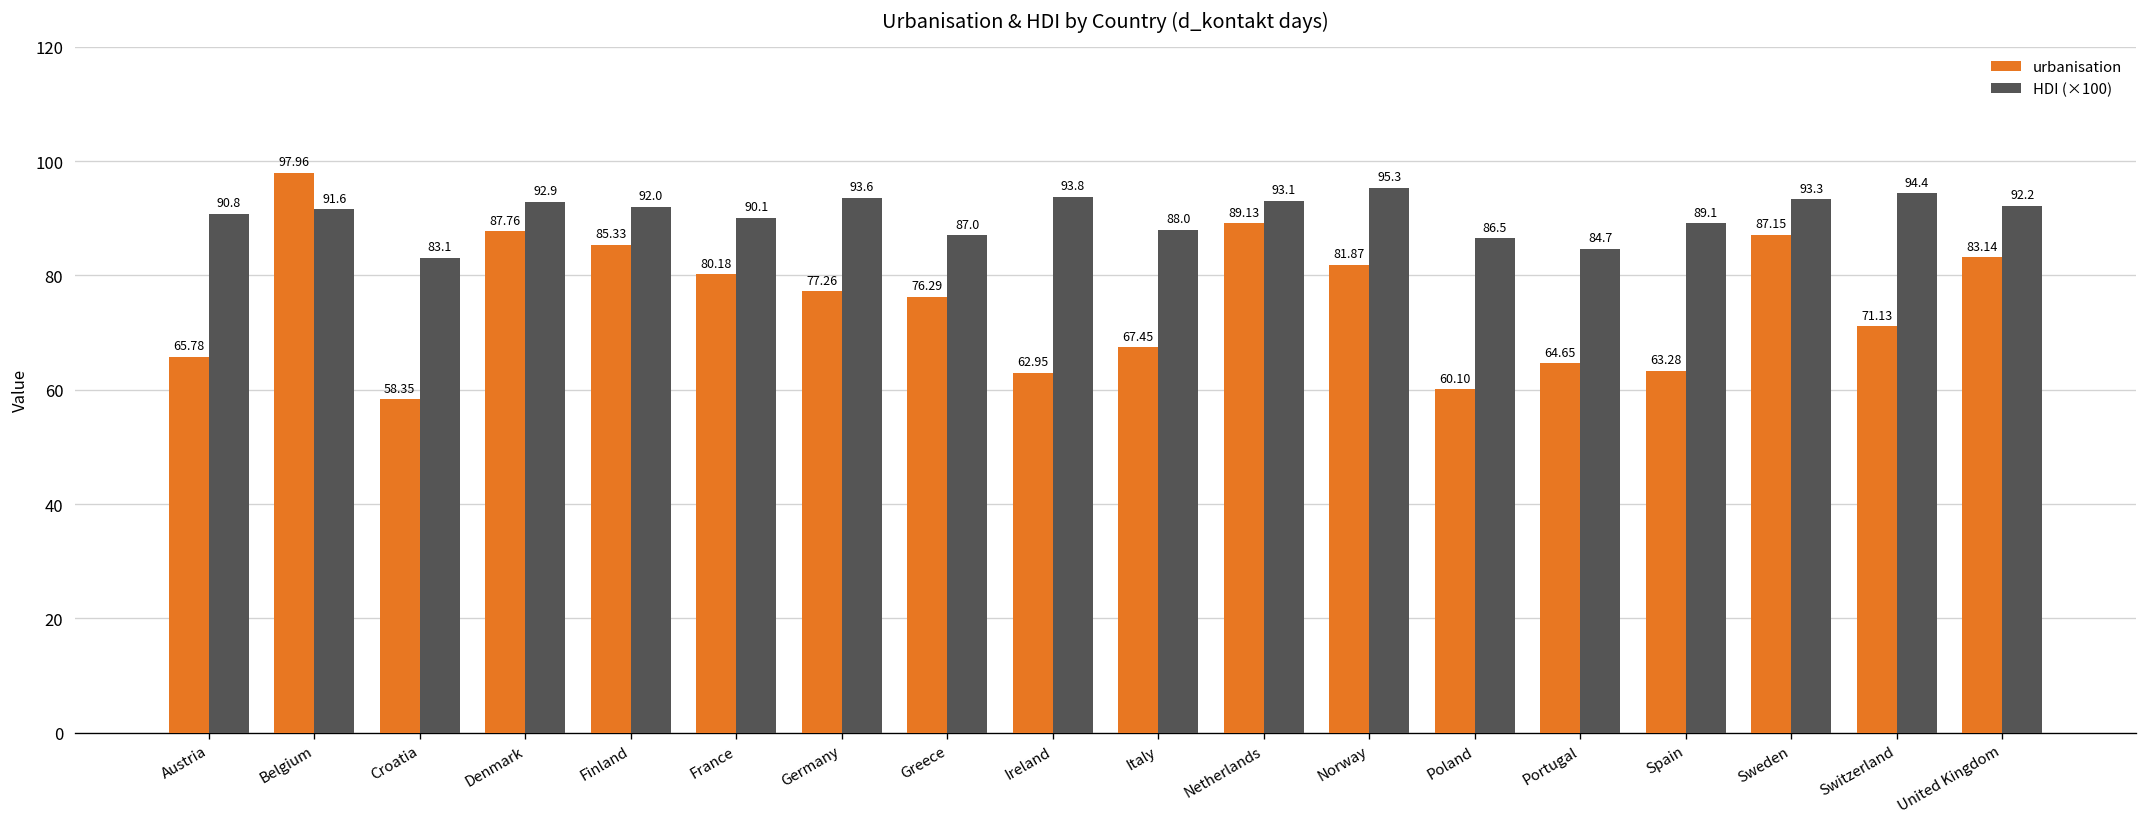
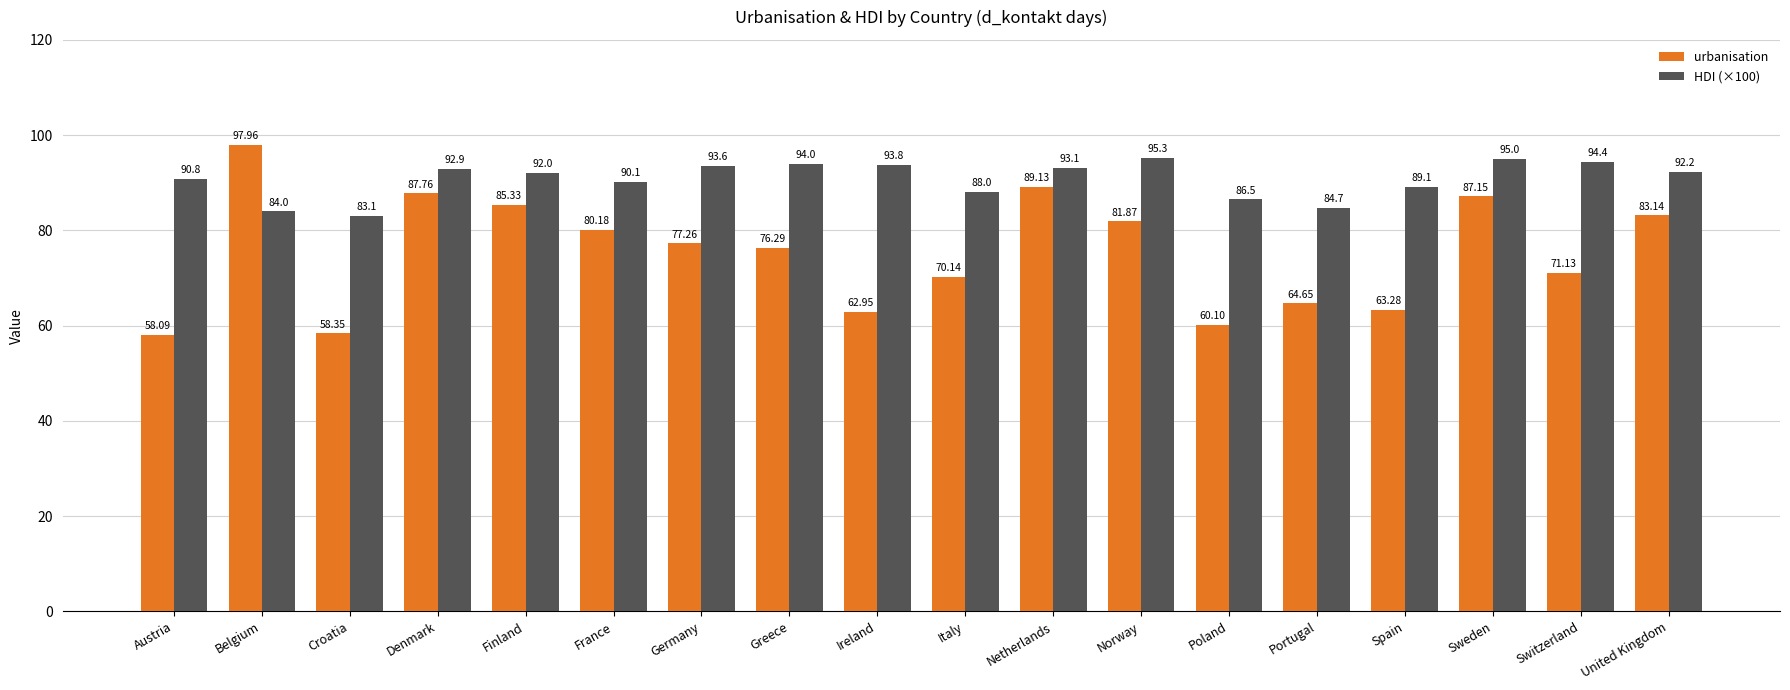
urbanisation, Austria: 65.78 -> 58.09
HDI (×100), Belgium: 91.6 -> 84.0
HDI (×100), Greece: 87.0 -> 94.0
urbanisation, Italy: 67.45 -> 70.14
HDI (×100), Sweden: 93.3 -> 95.0
